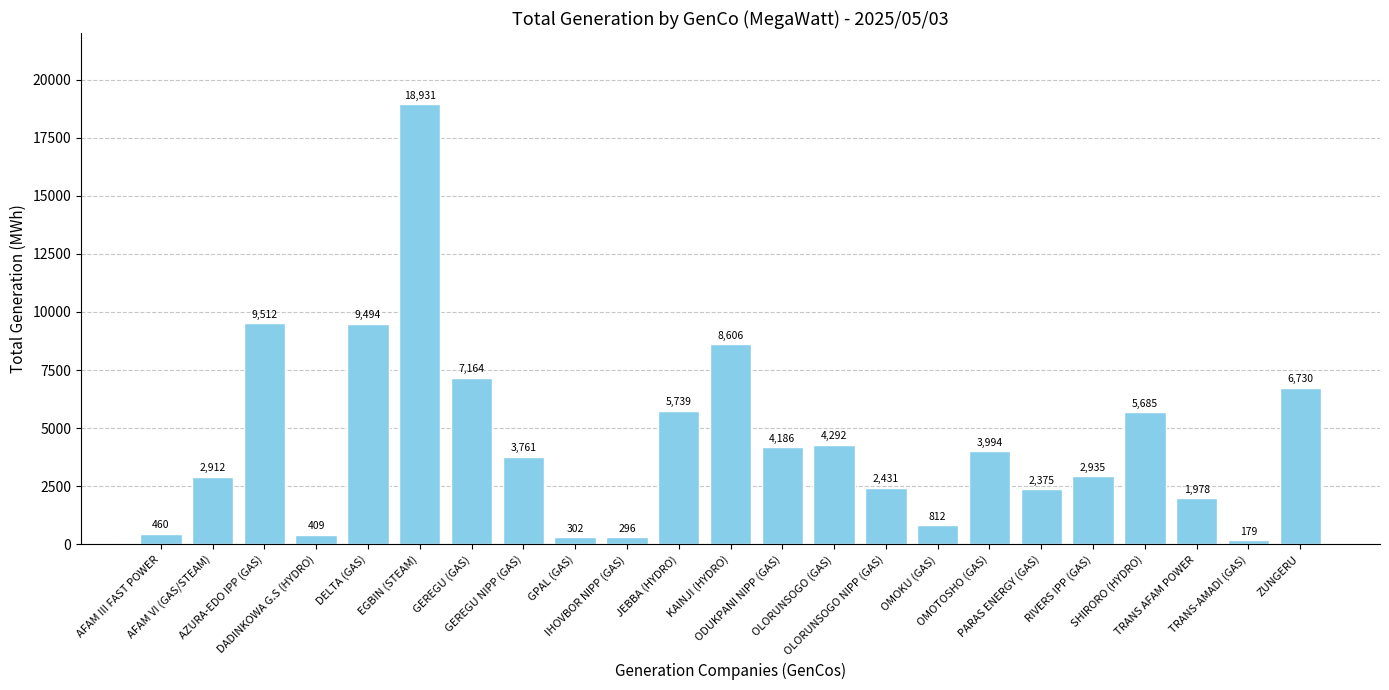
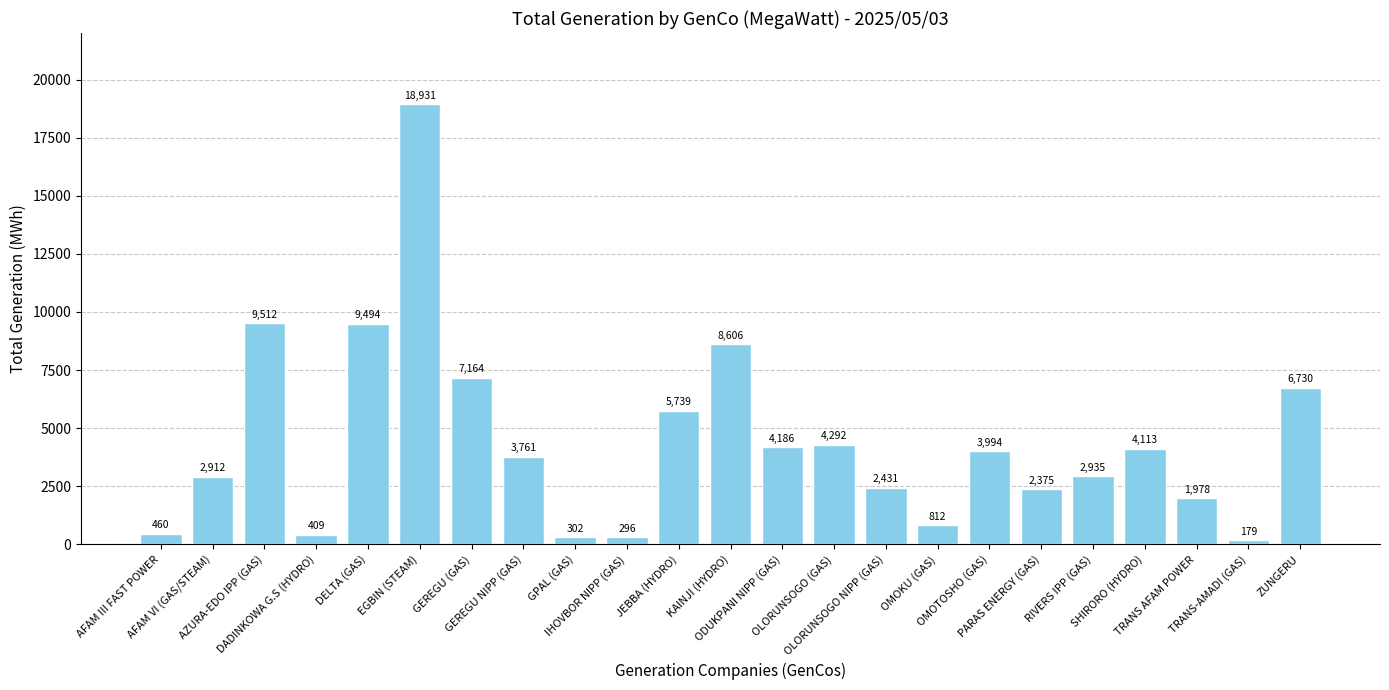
SHIRORO (HYDRO): 5,685 -> 4,113
